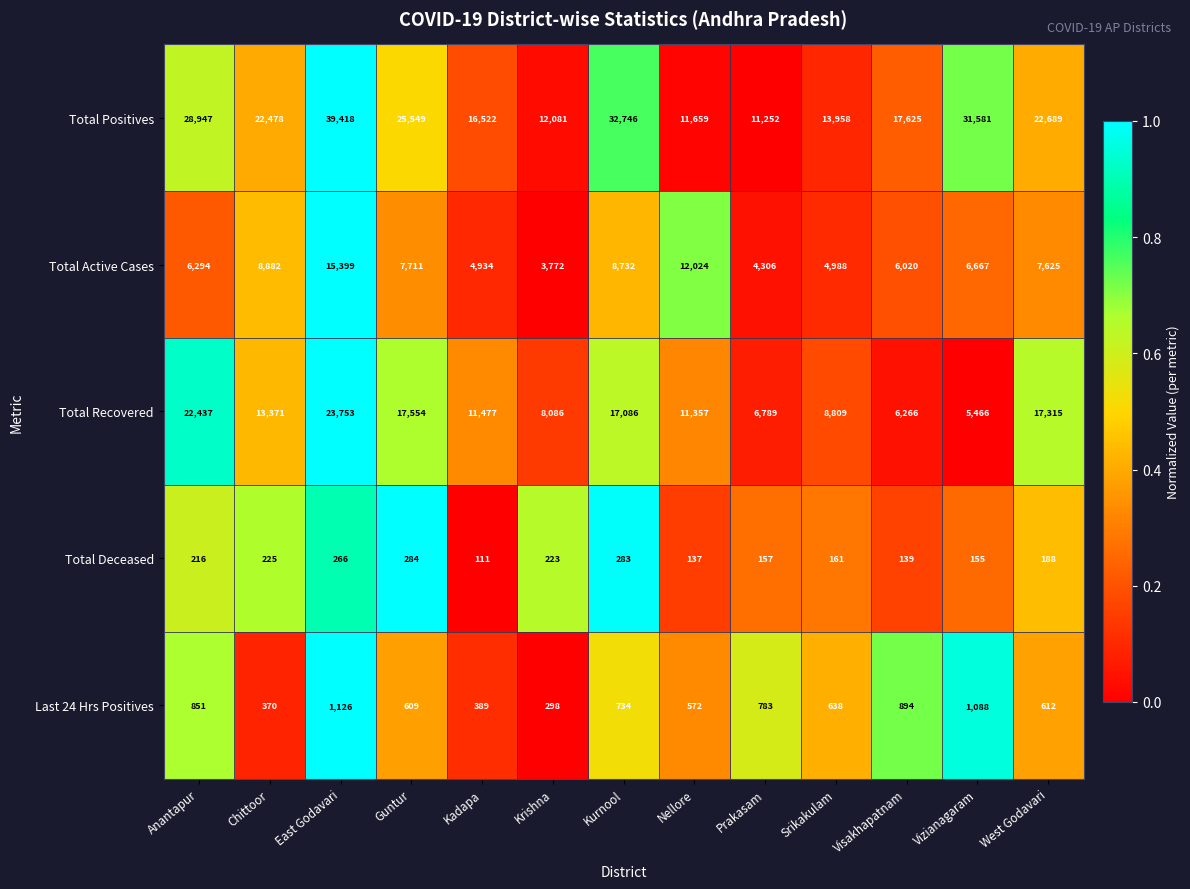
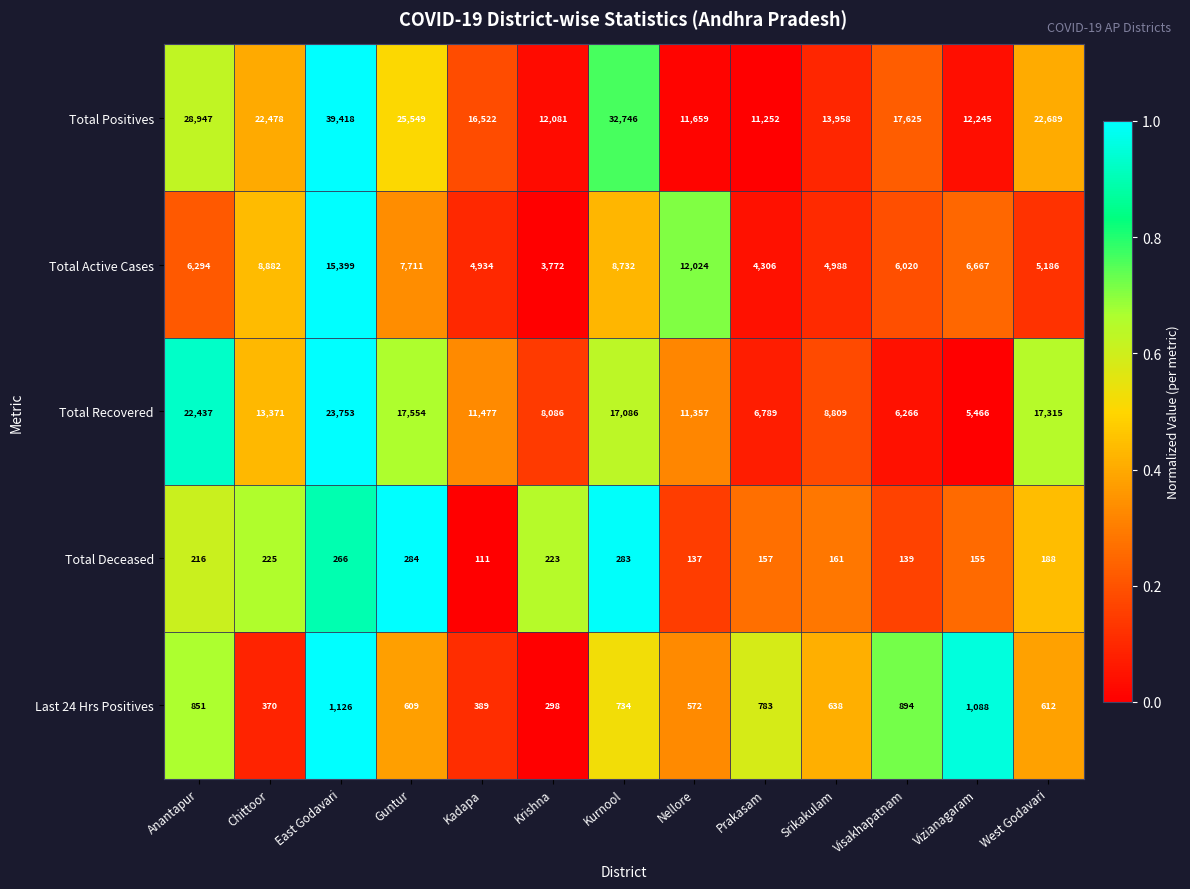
Total Positives, Vizianagaram: 31,581 -> 12,245
Total Active Cases, West Godavari: 7,625 -> 5,186
